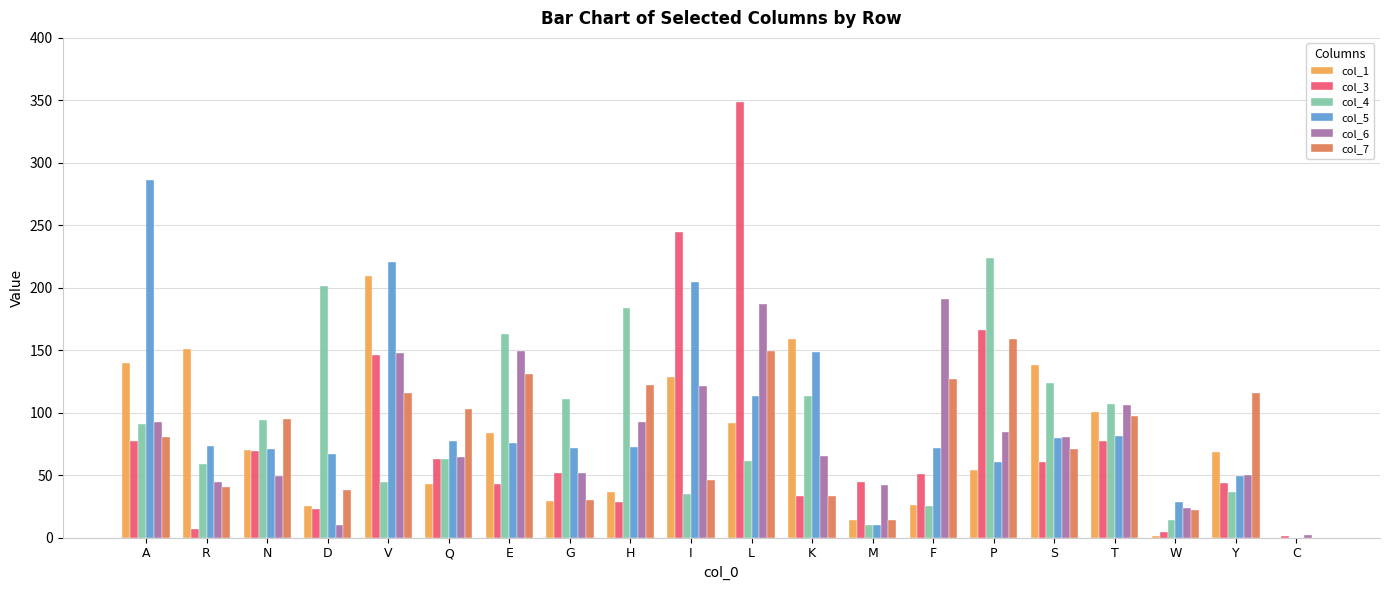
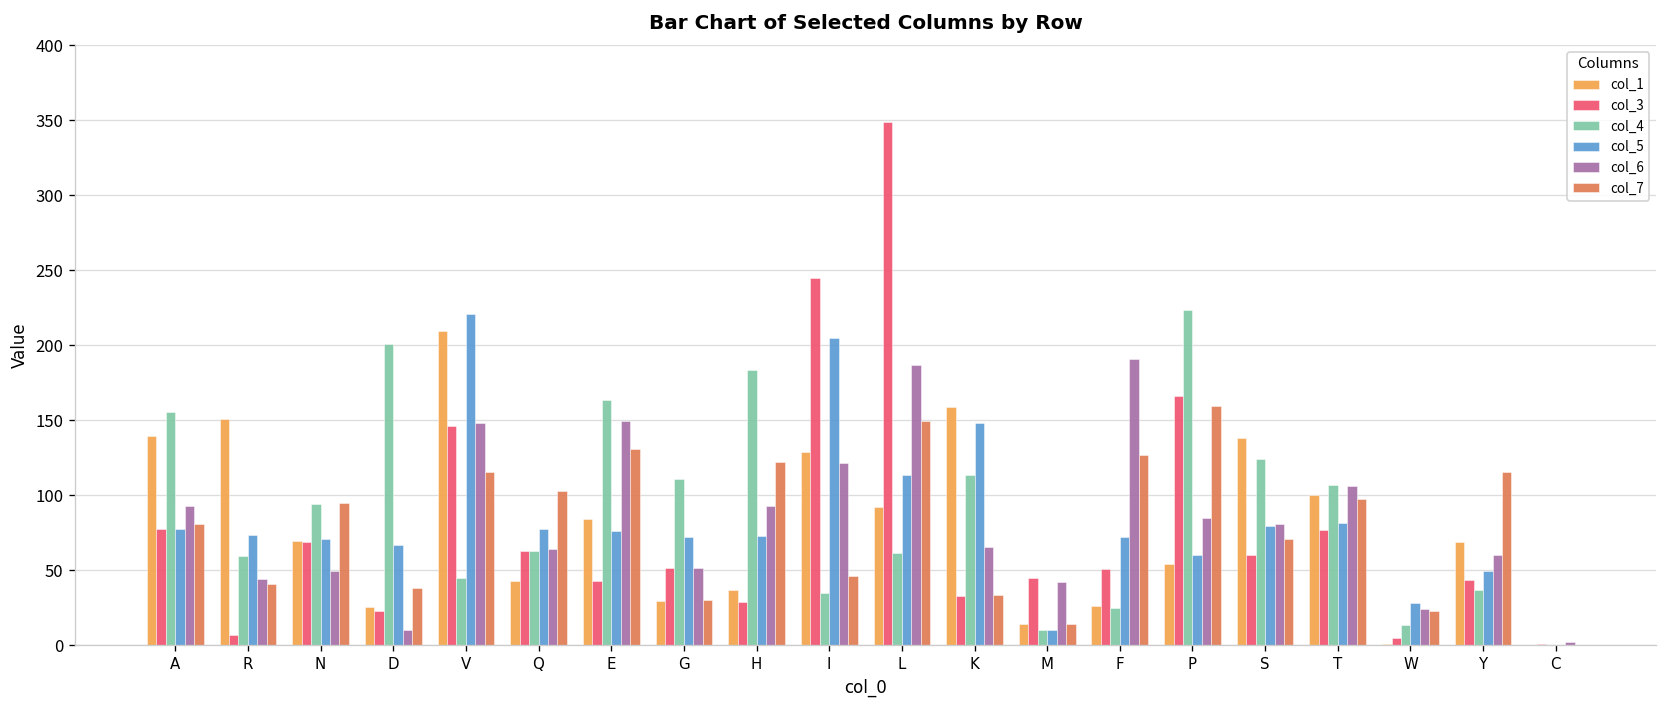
col_4, A: 91 -> 155
col_5, A: 286 -> 77
col_6, Y: 50 -> 60
